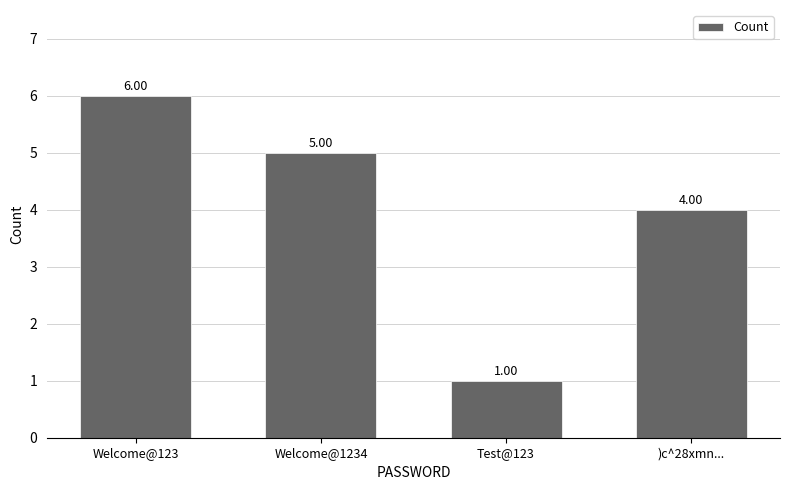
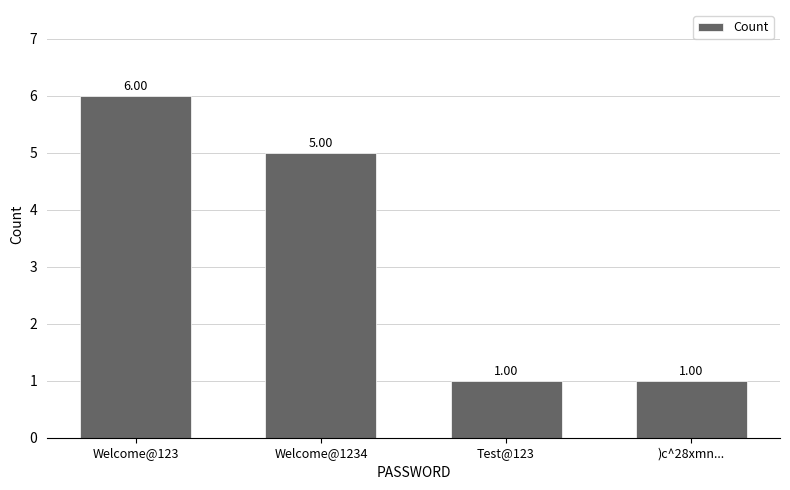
)c^28xmn...: 4.00 -> 1.00
